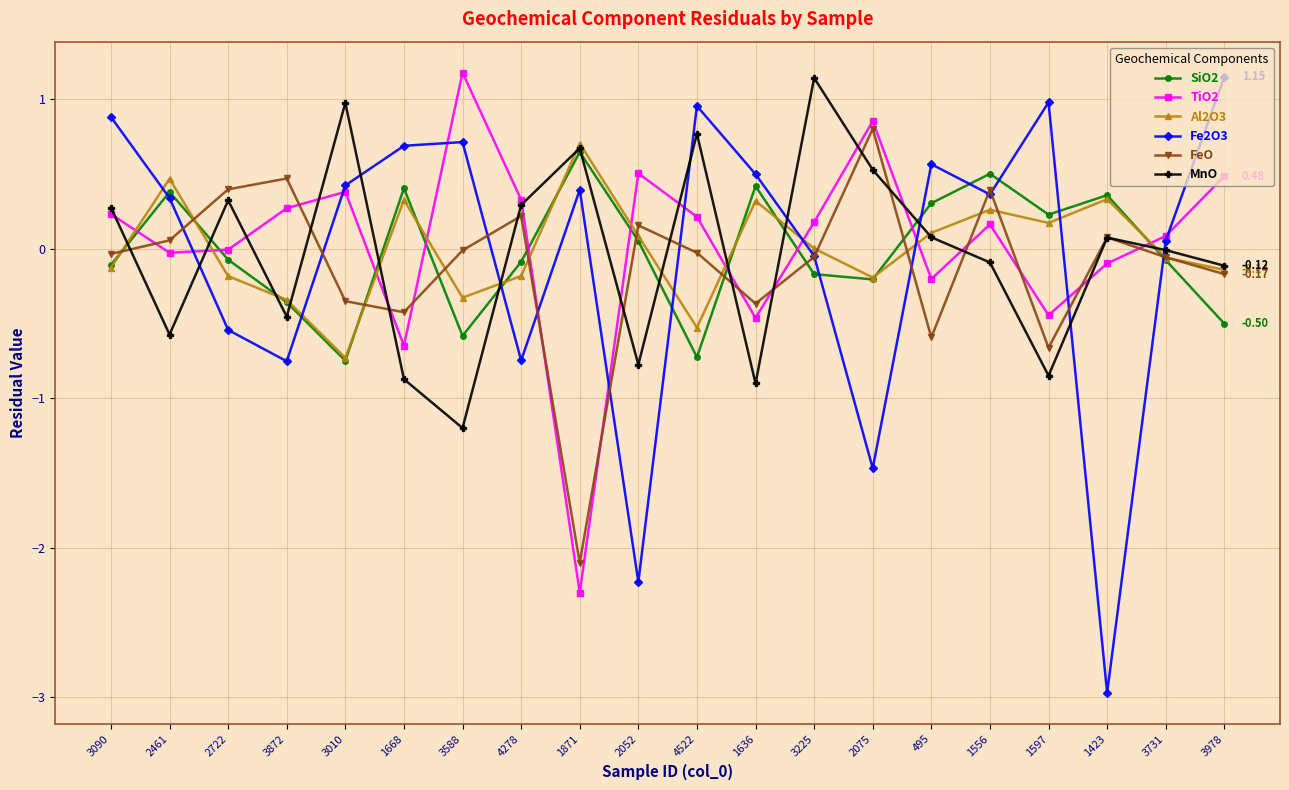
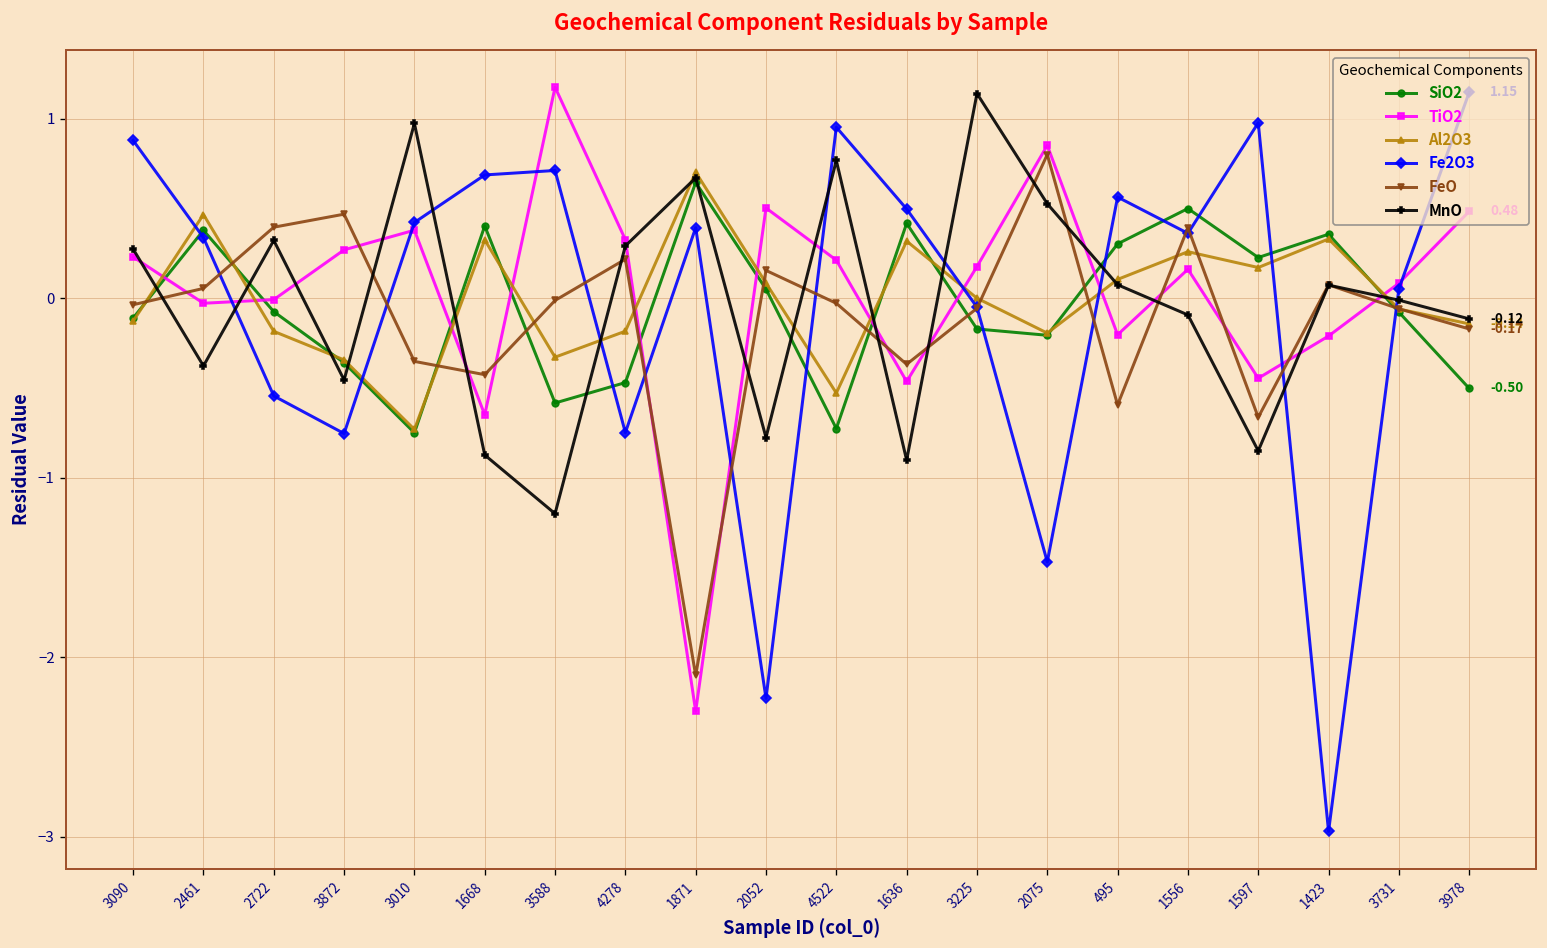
MnO, 2461: -0.58 -> -0.38
SiO2, 4278: -0.09 -> -0.47
TiO2, 1423: -0.10 -> -0.21
